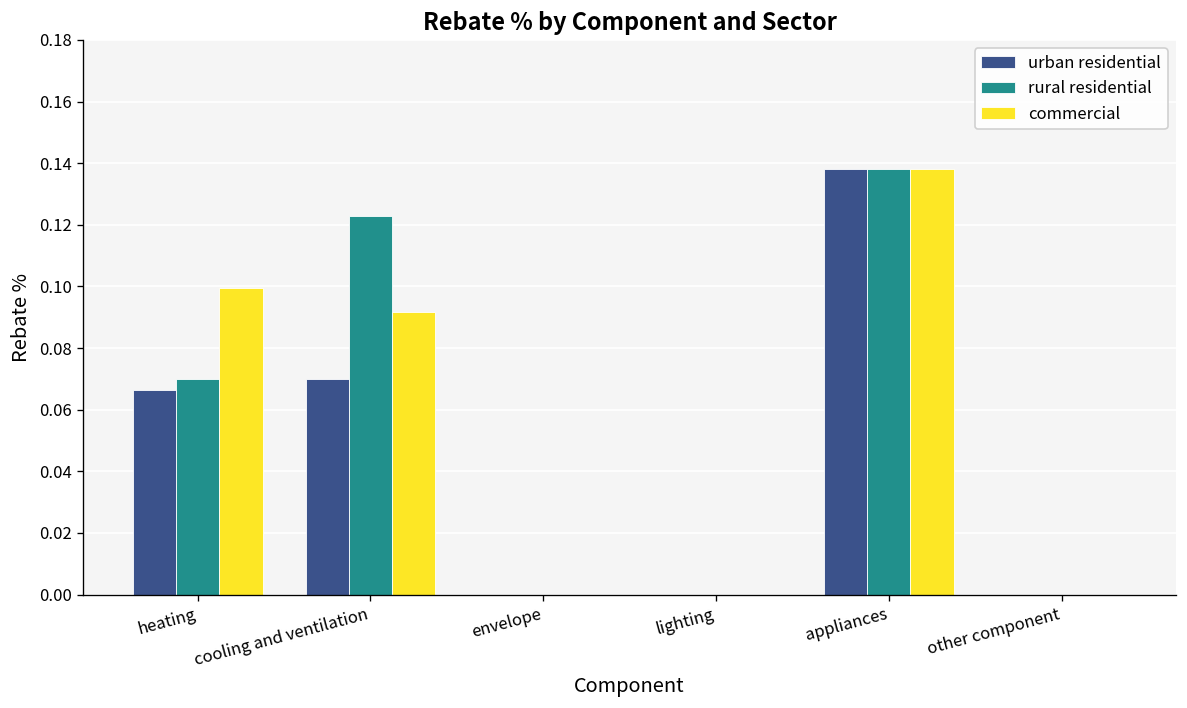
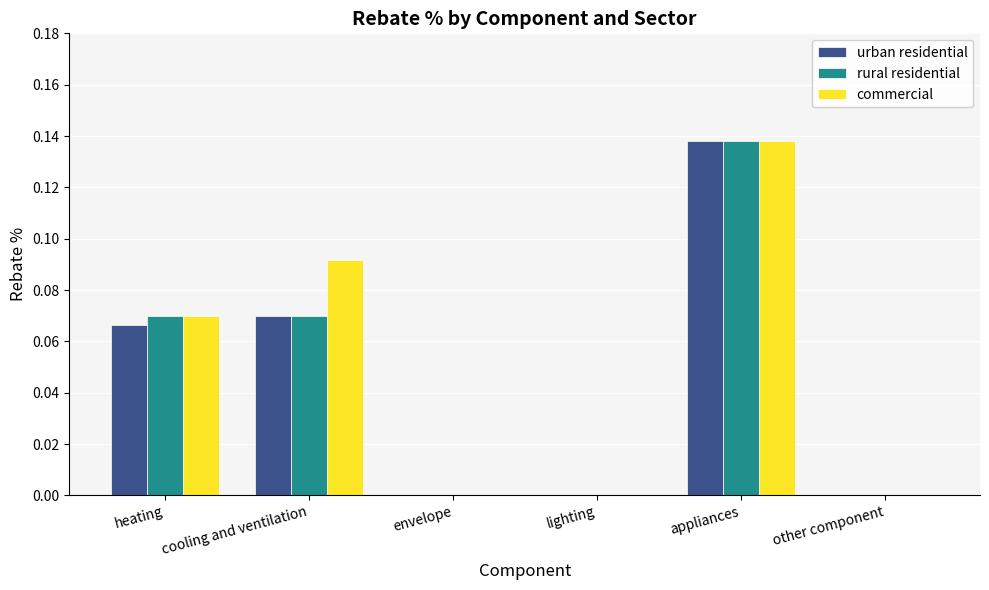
commercial, heating: 0.099 -> 0.070
rural residential, cooling and ventilation: 0.123 -> 0.070
